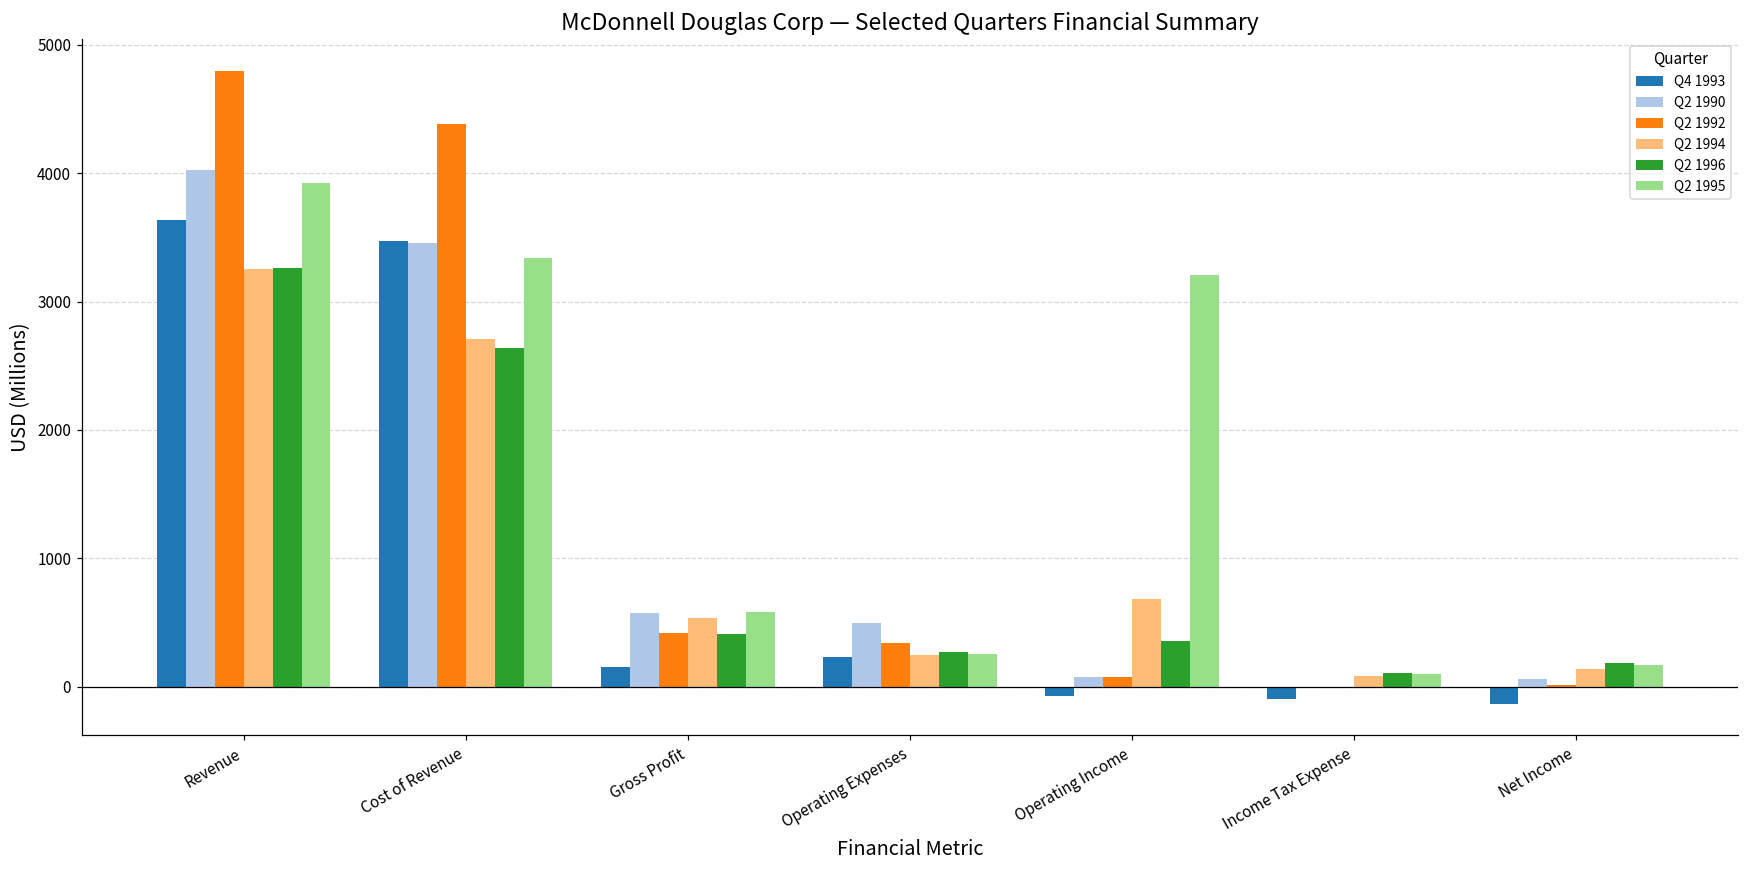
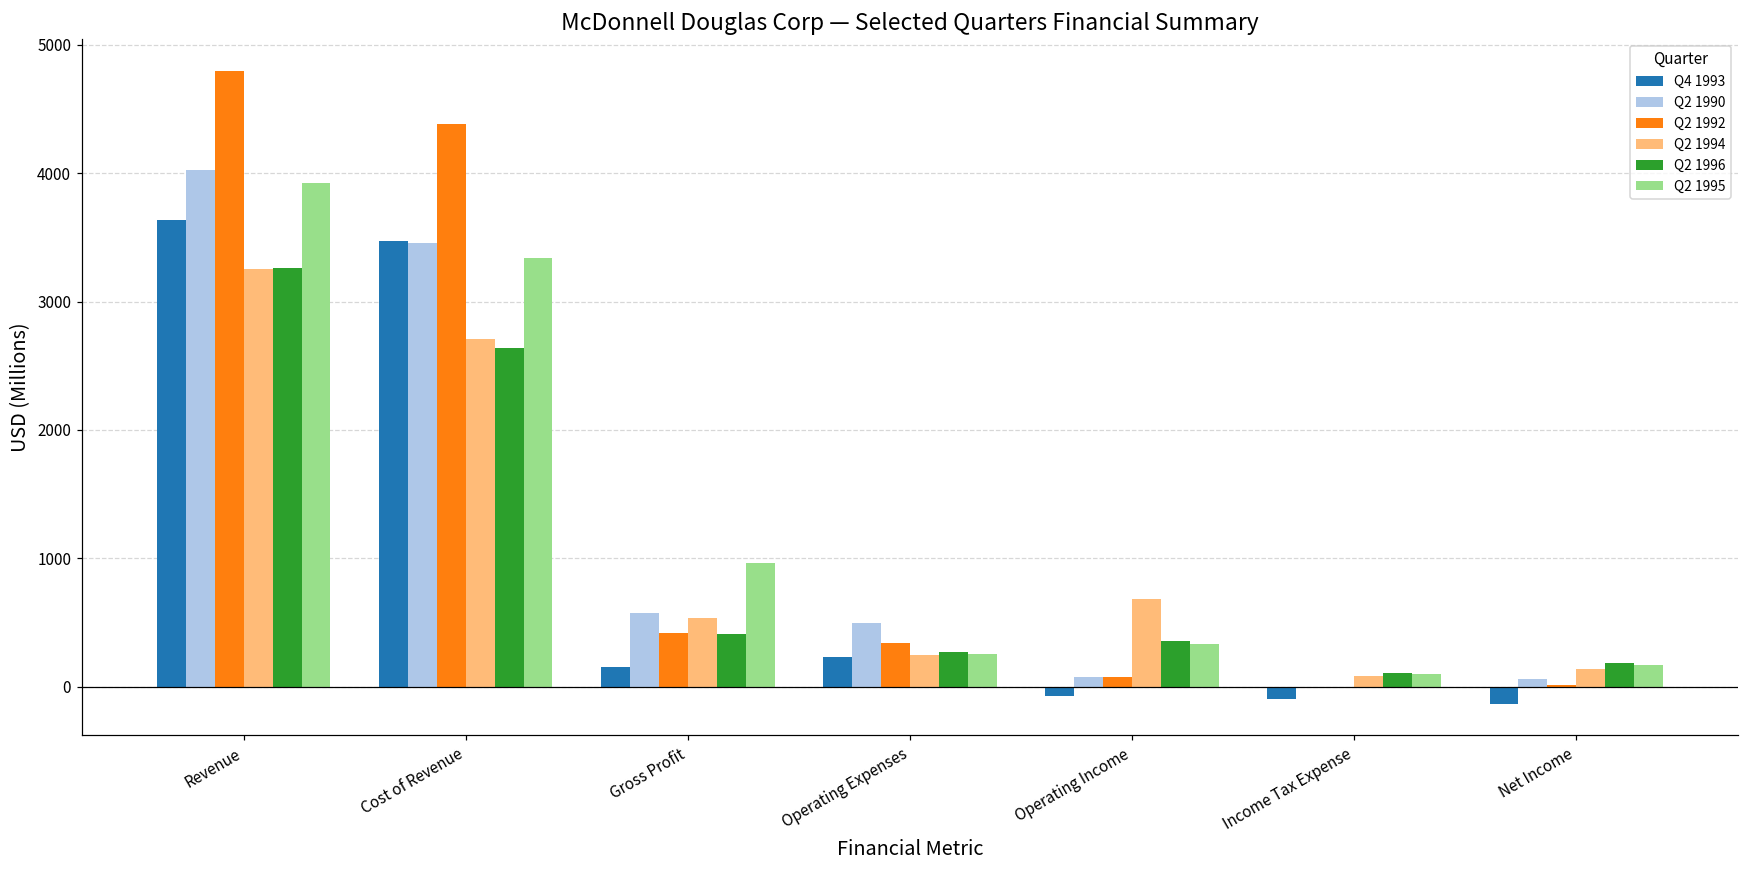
Q2 1995, Gross Profit: 590 -> 970
Q2 1995, Operating Income: 3200 -> 330
